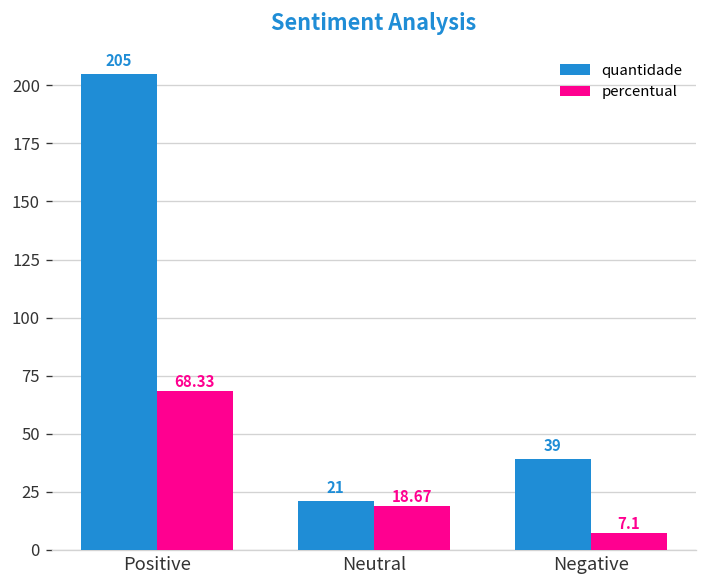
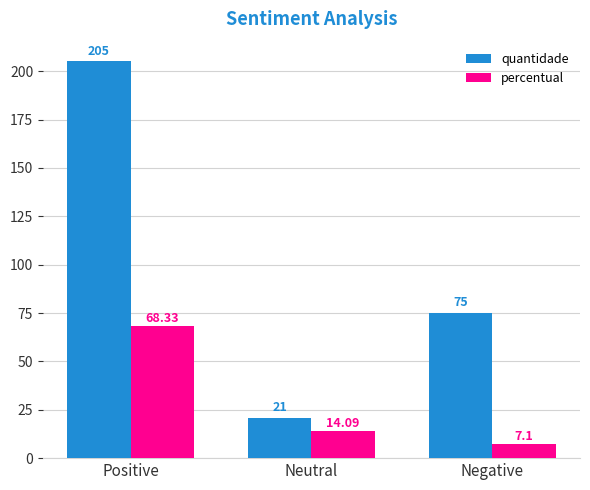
percentual, Neutral: 18.67 -> 14.09
quantidade, Negative: 39 -> 75
